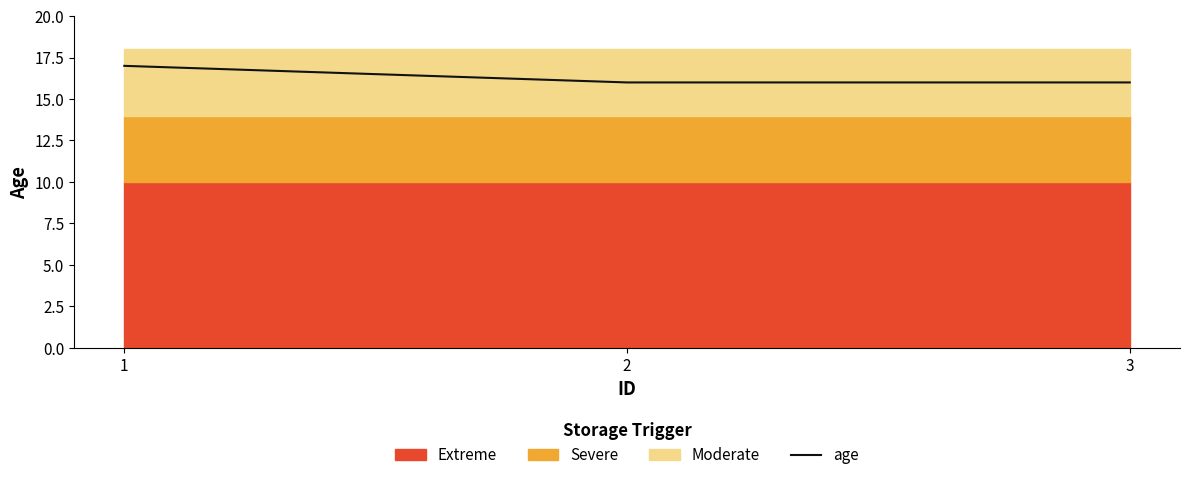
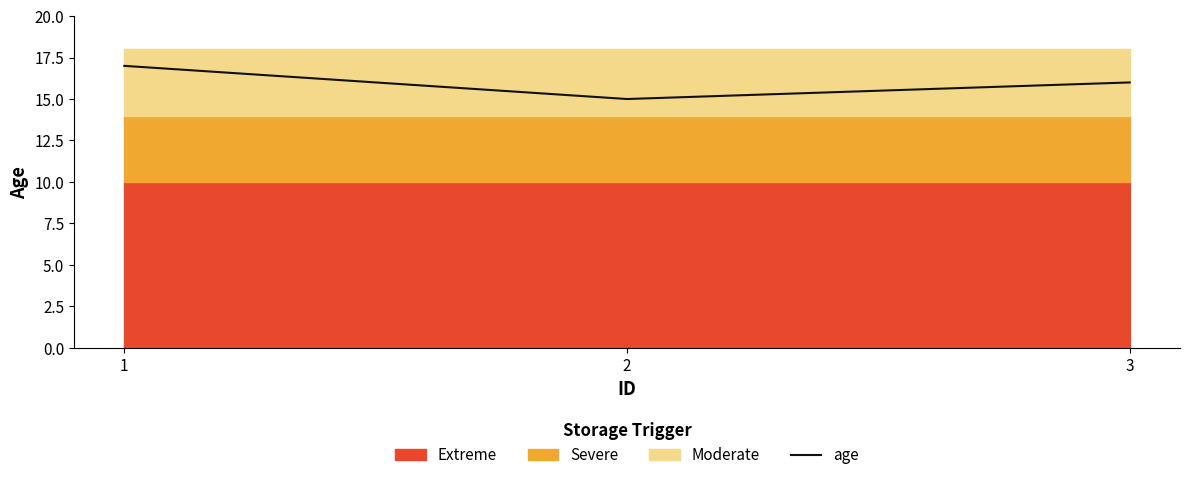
age, 2: 16 -> 15
